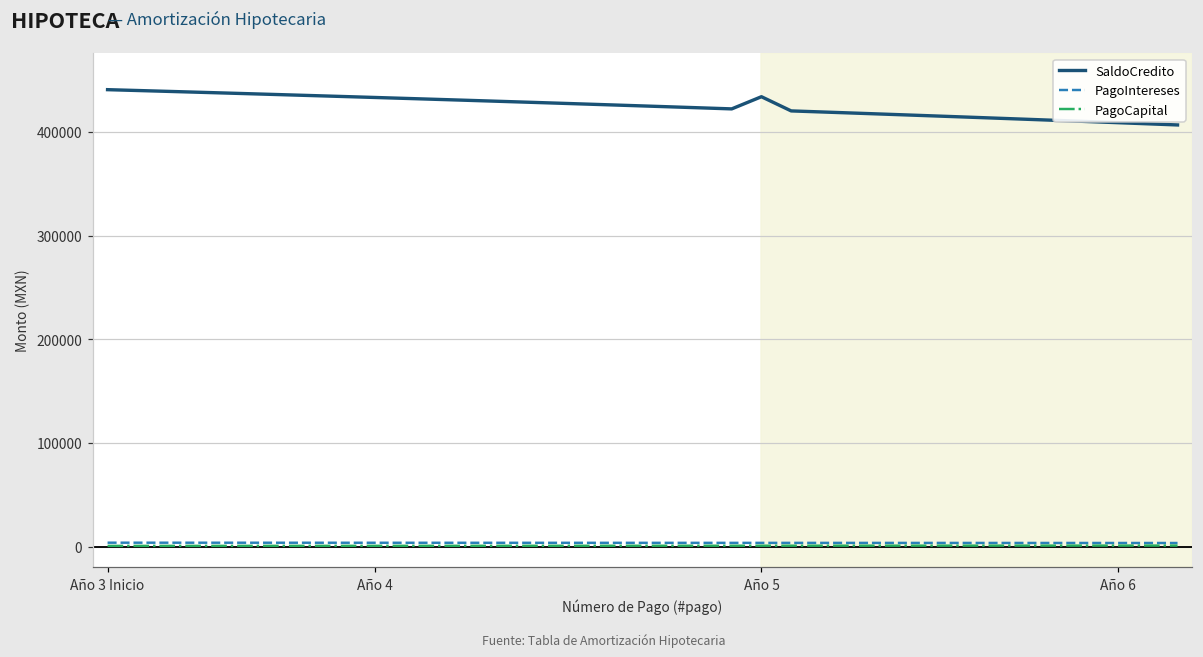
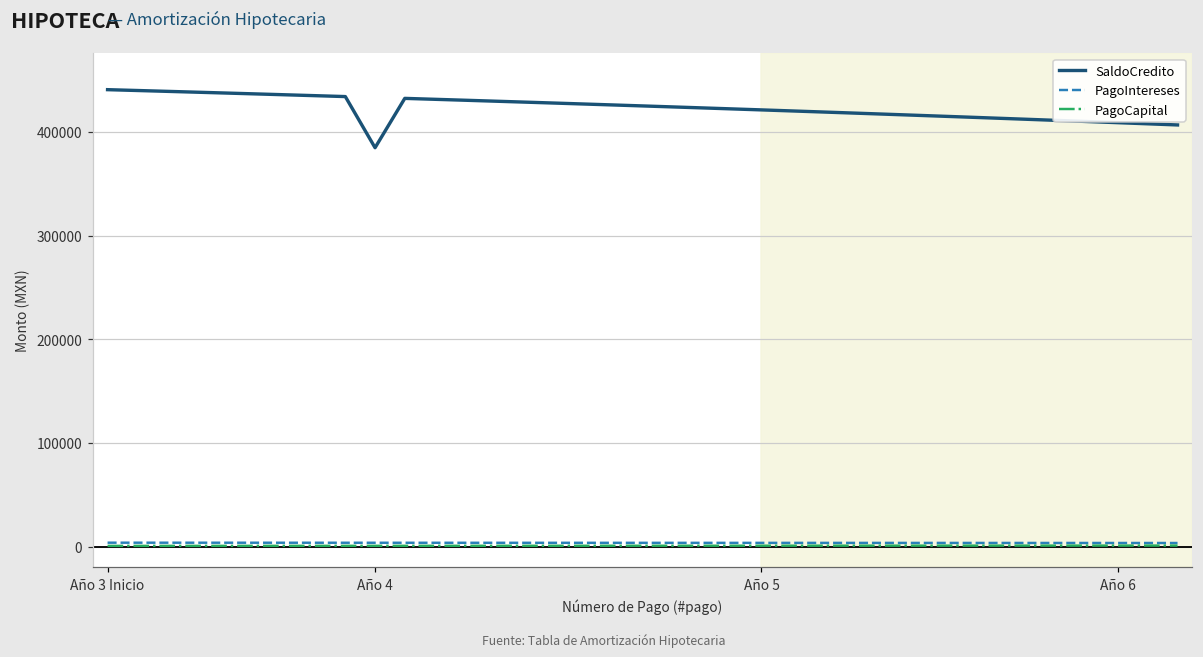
SaldoCredito, Año 4: 430000 -> 380000
SaldoCredito, Año 5: 430000 -> 420000
